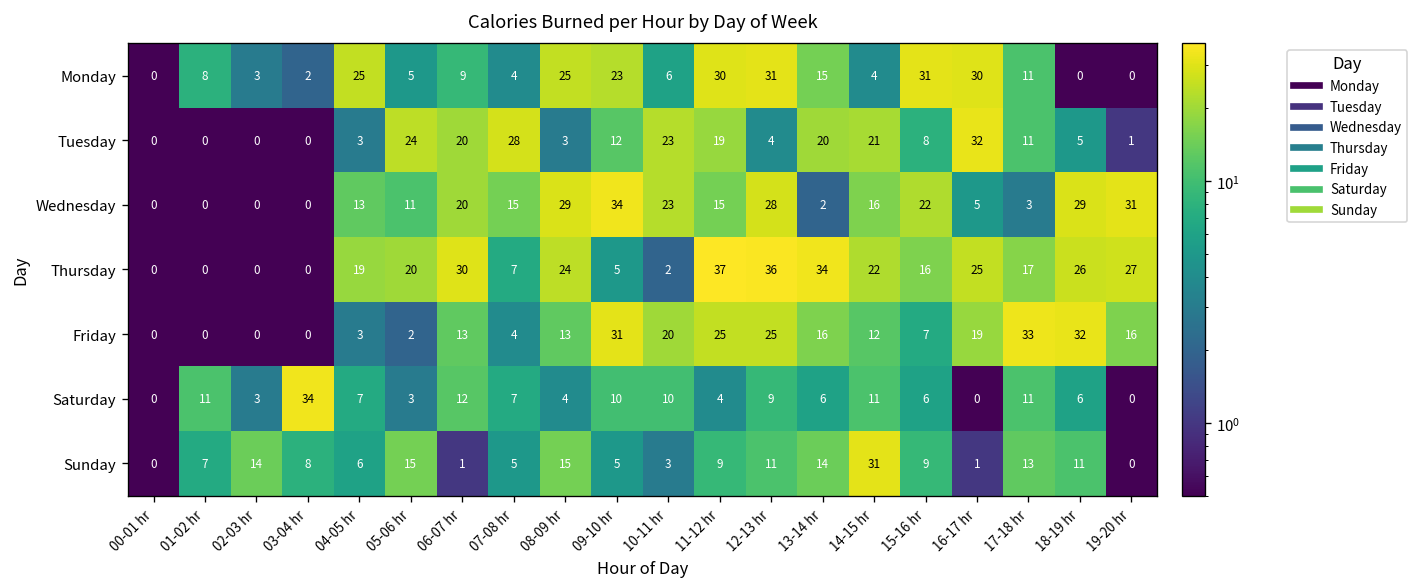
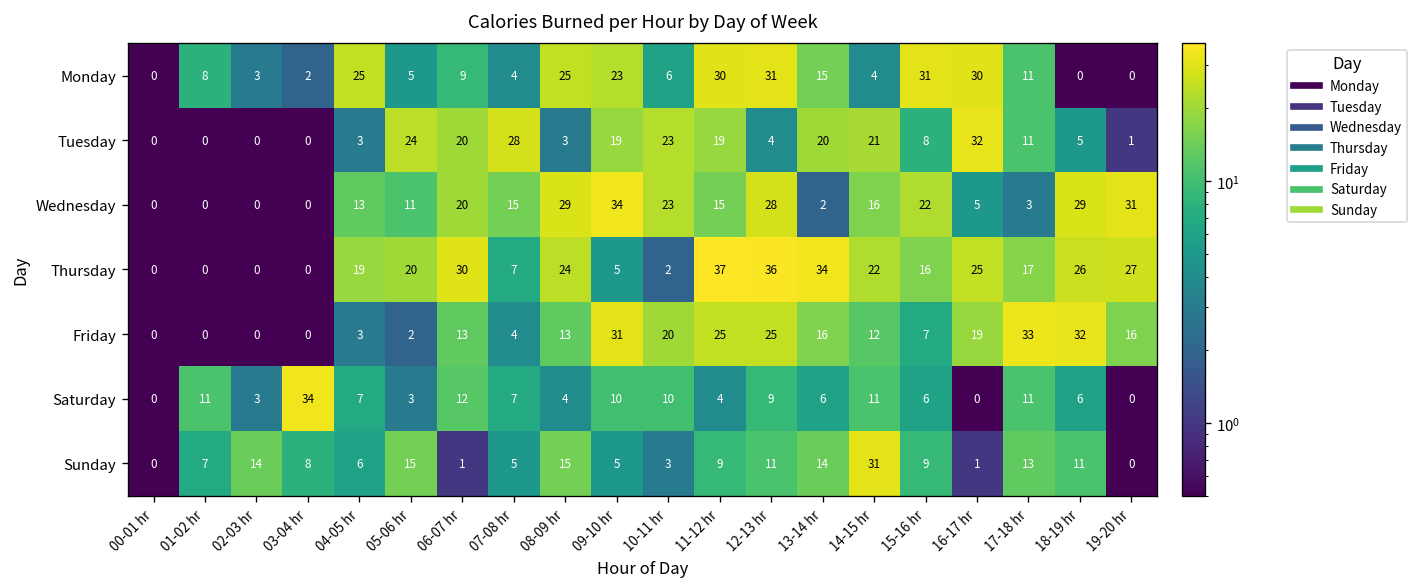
Tuesday, 09-10 hr: 12 -> 19
